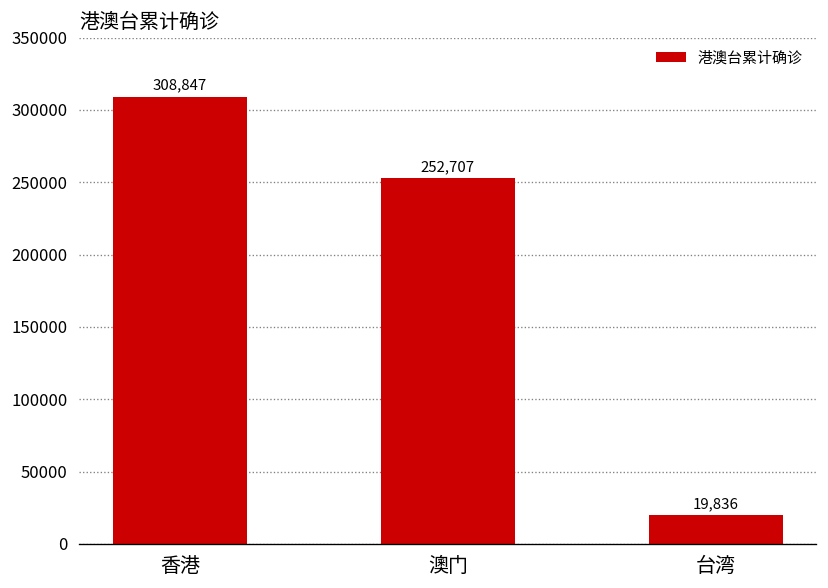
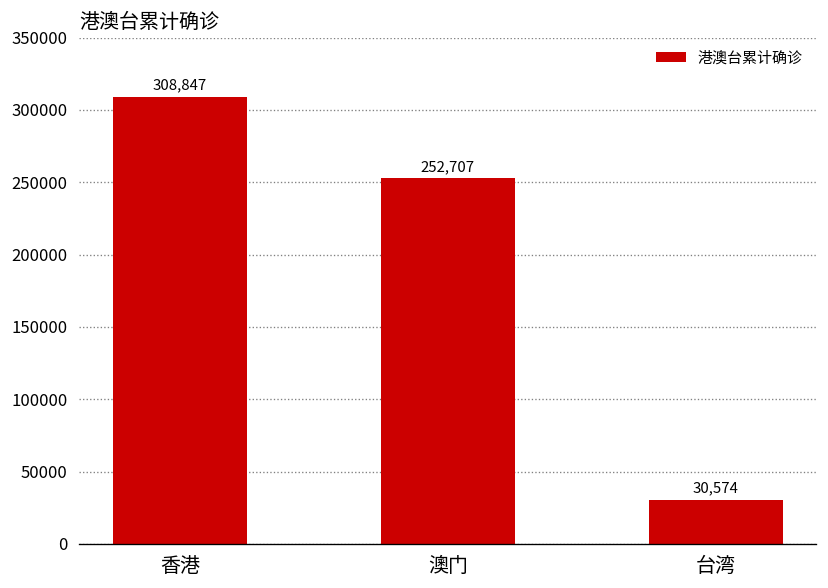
台湾: 19,836 -> 30,574
